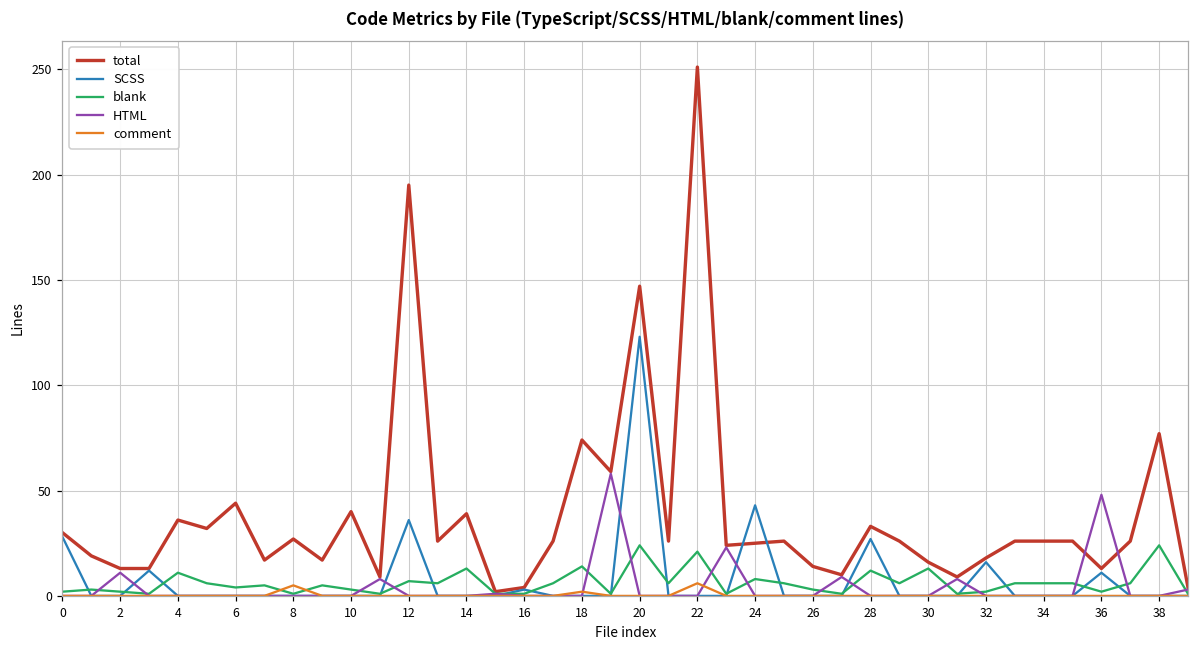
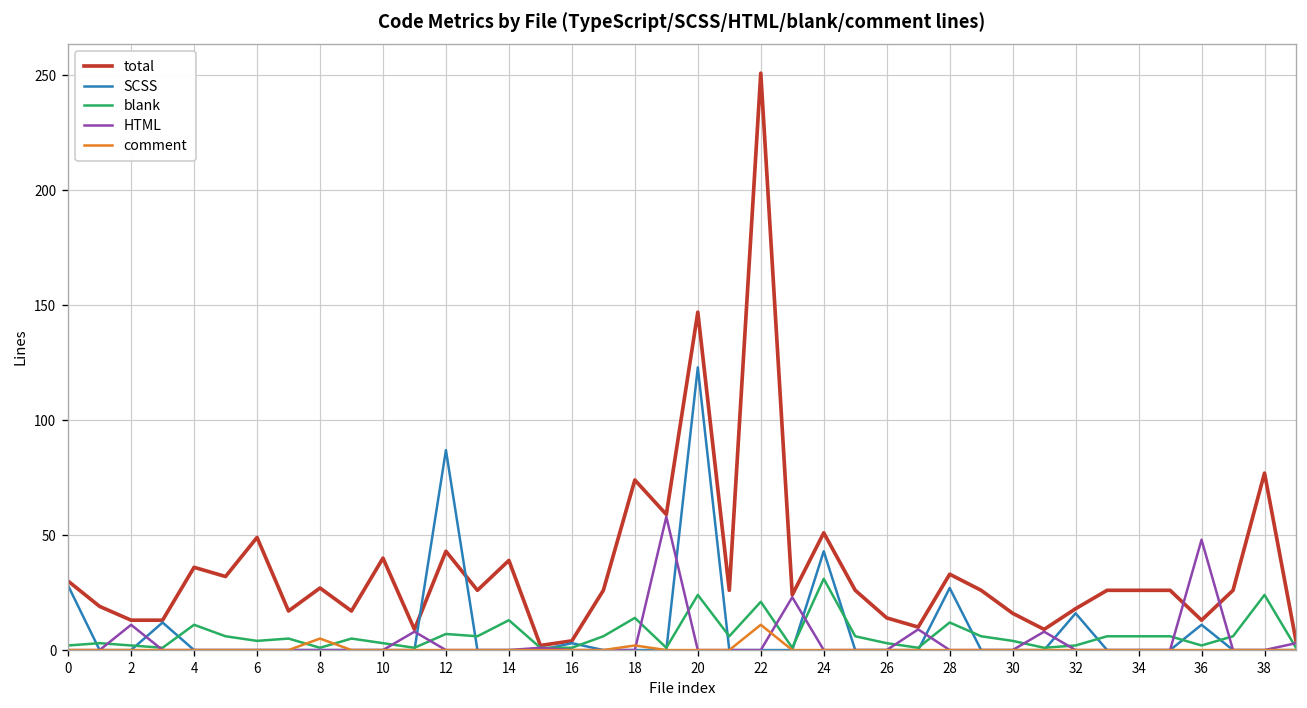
total, 6: 44 -> 49
total, 12: 195 -> 43
SCSS, 12: 36 -> 87
comment, 22: 6 -> 11
total, 24: 25 -> 51
blank, 24: 8 -> 31
blank, 30: 13 -> 4
